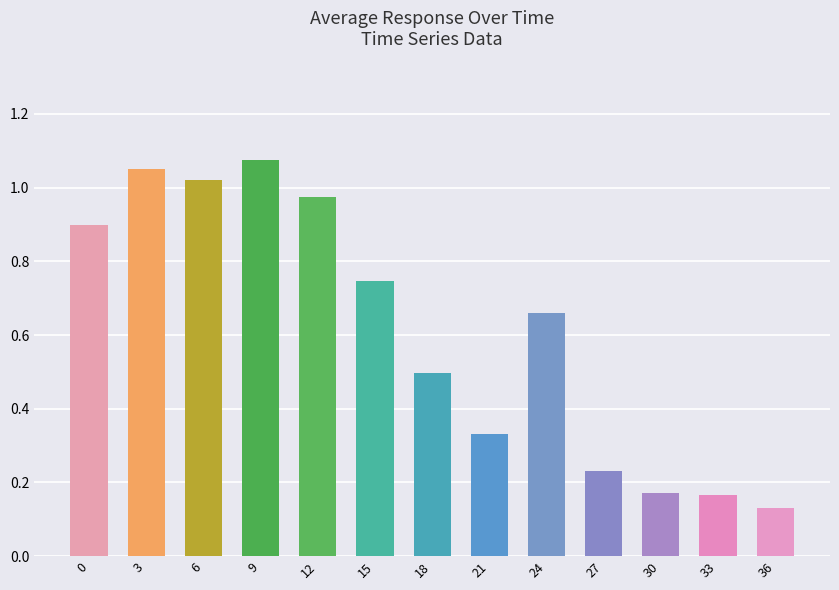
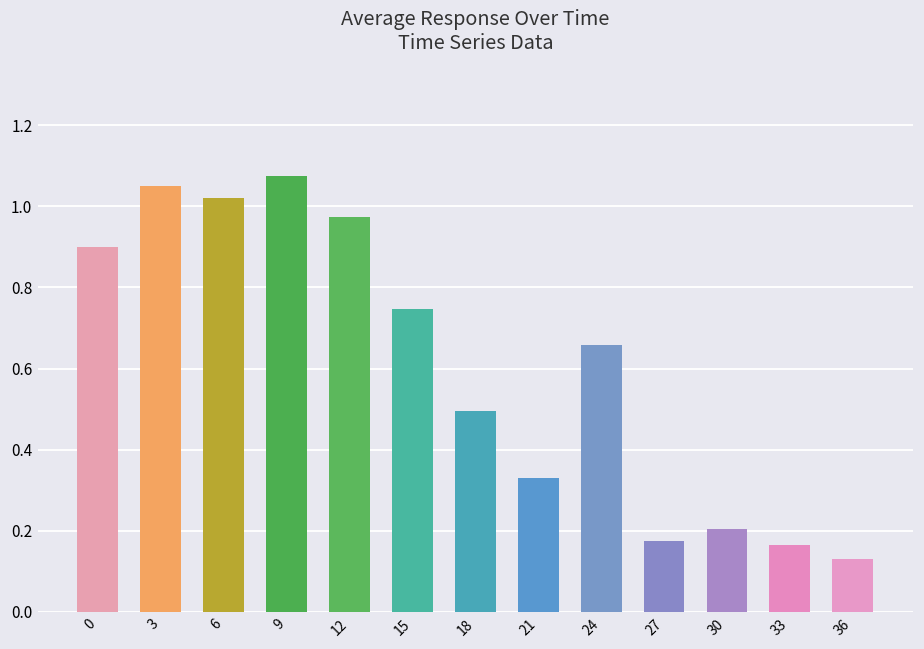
27: 0.23 -> 0.18
30: 0.17 -> 0.20
